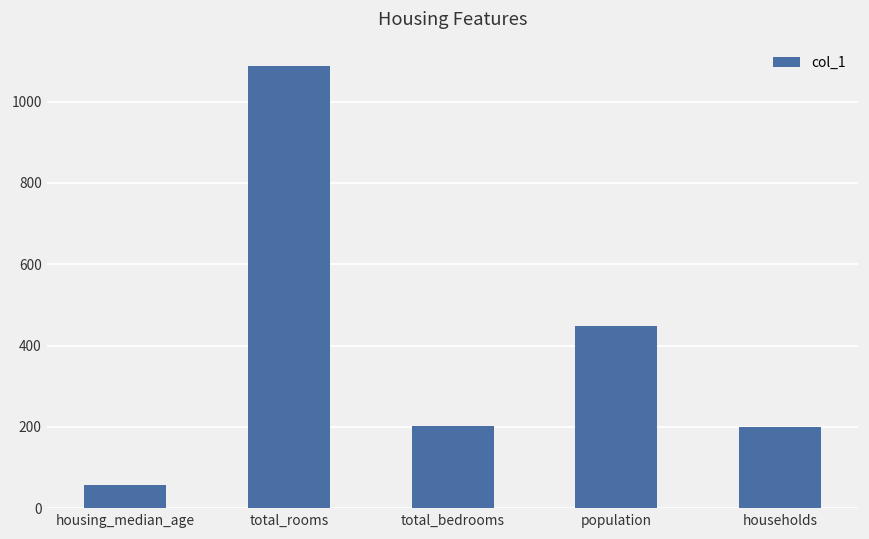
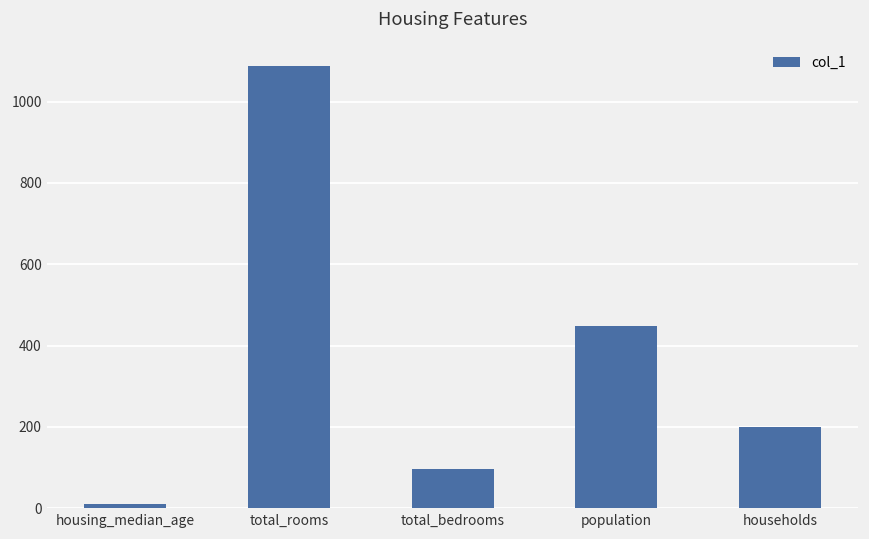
housing_median_age: 60 -> 10
total_bedrooms: 200 -> 100
